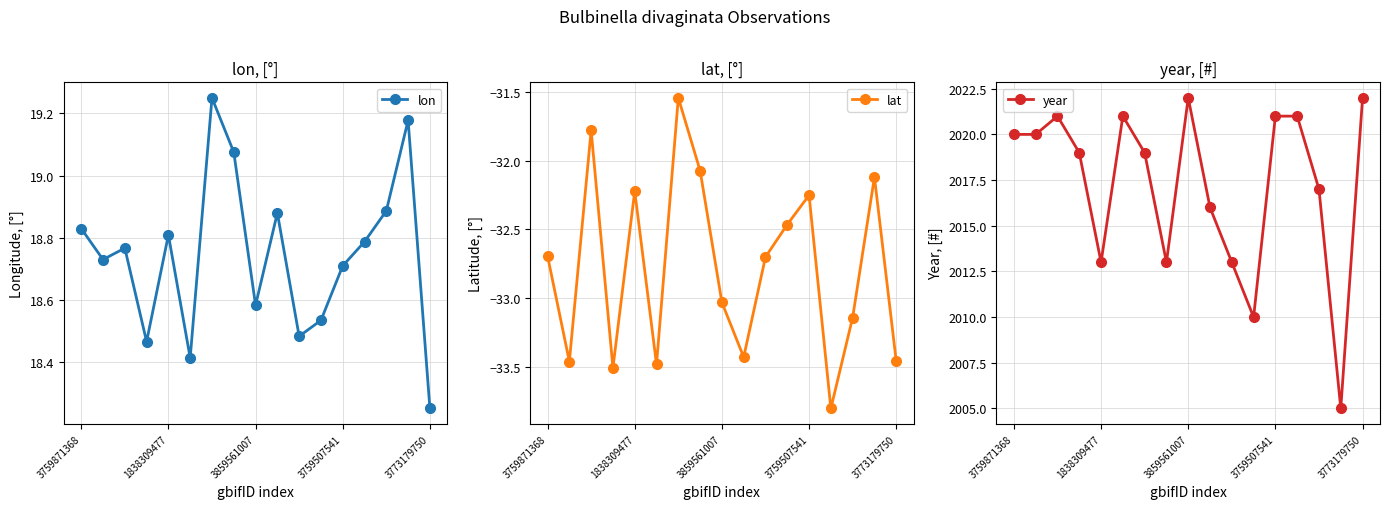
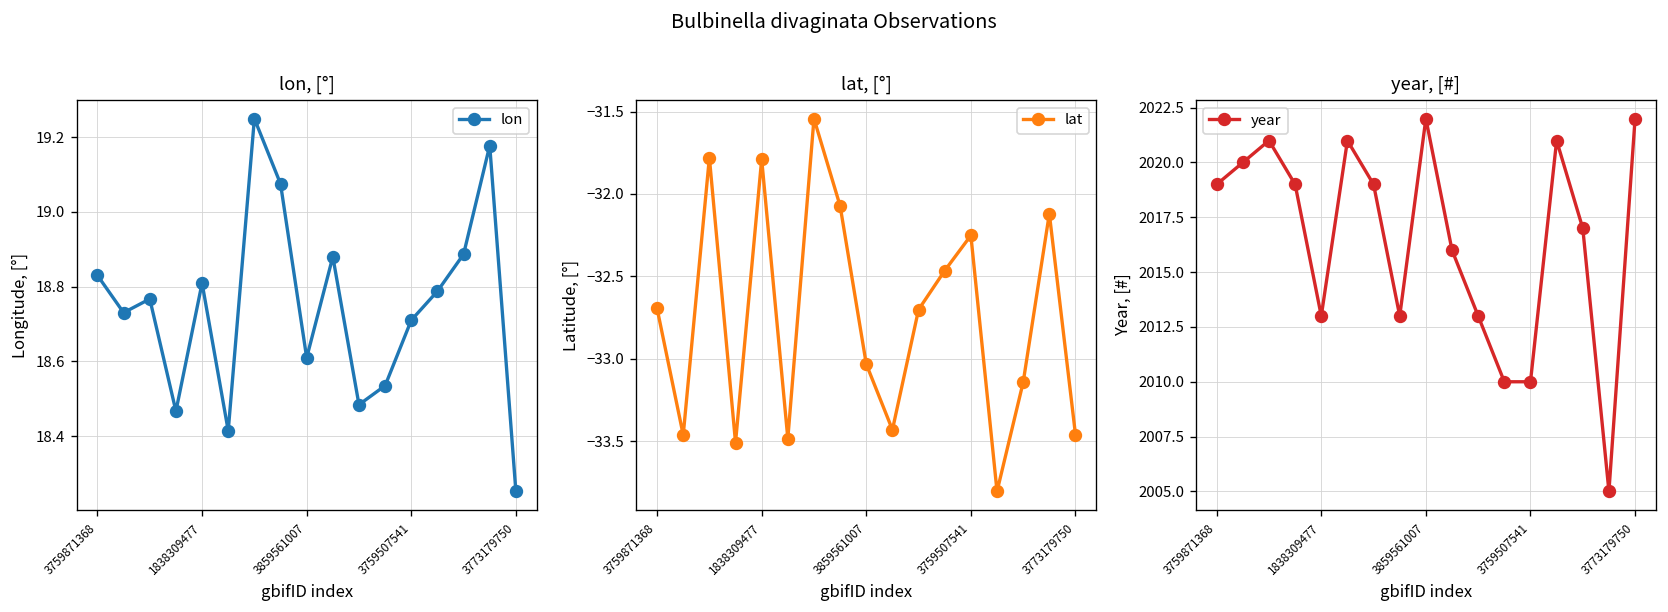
lon, [°], 3859561007: 18.58 -> 18.61
lat, [°], 1838309477: -32.22 -> -31.79
year, [#], 3759871368: 2020 -> 2019
year, [#], 3759507541: 2021 -> 2010
